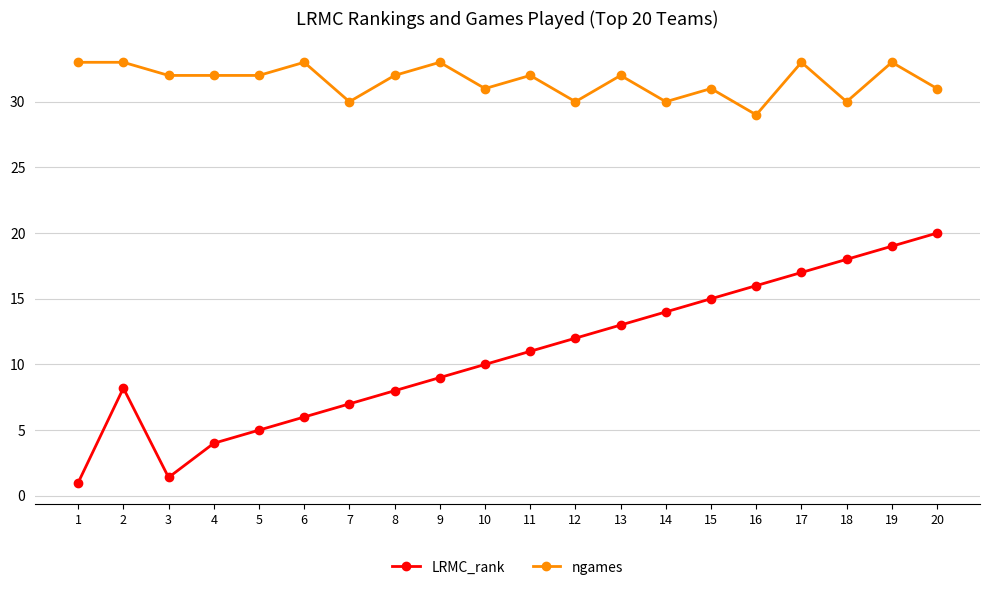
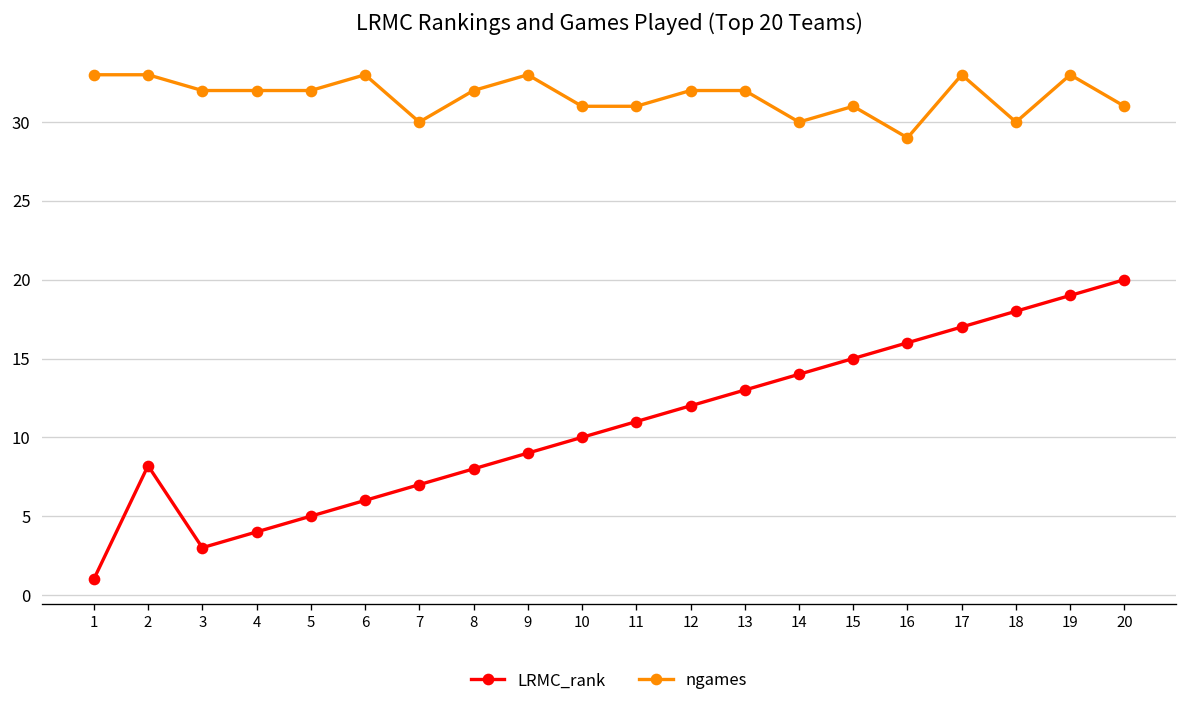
LRMC_rank, 3: 1.4 -> 3.0
ngames, 11: 32 -> 31
ngames, 12: 30 -> 32
